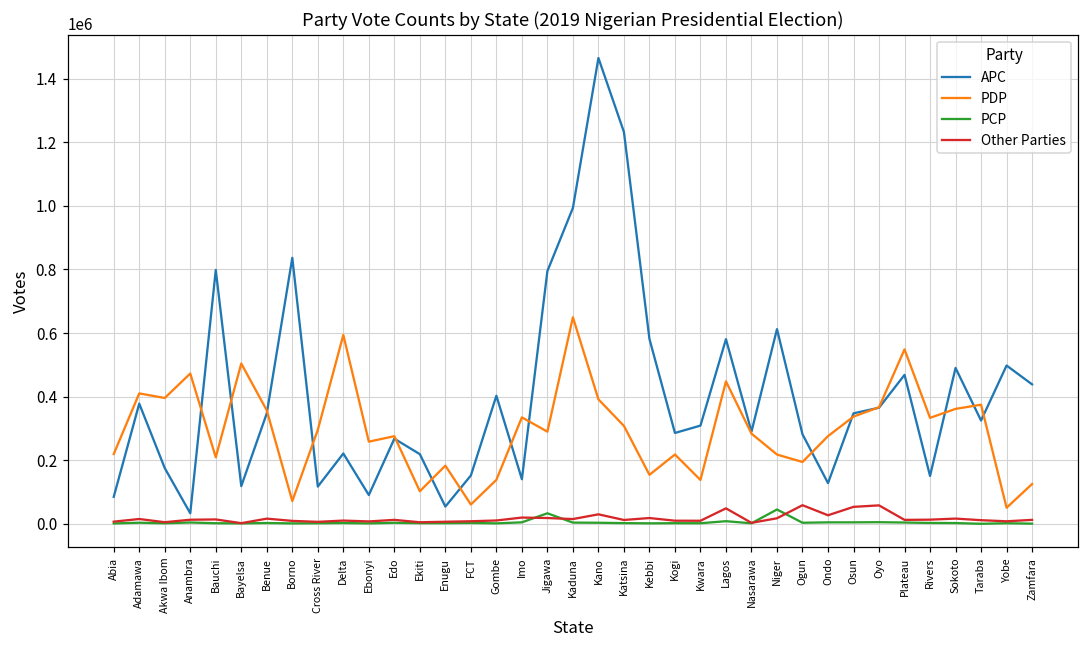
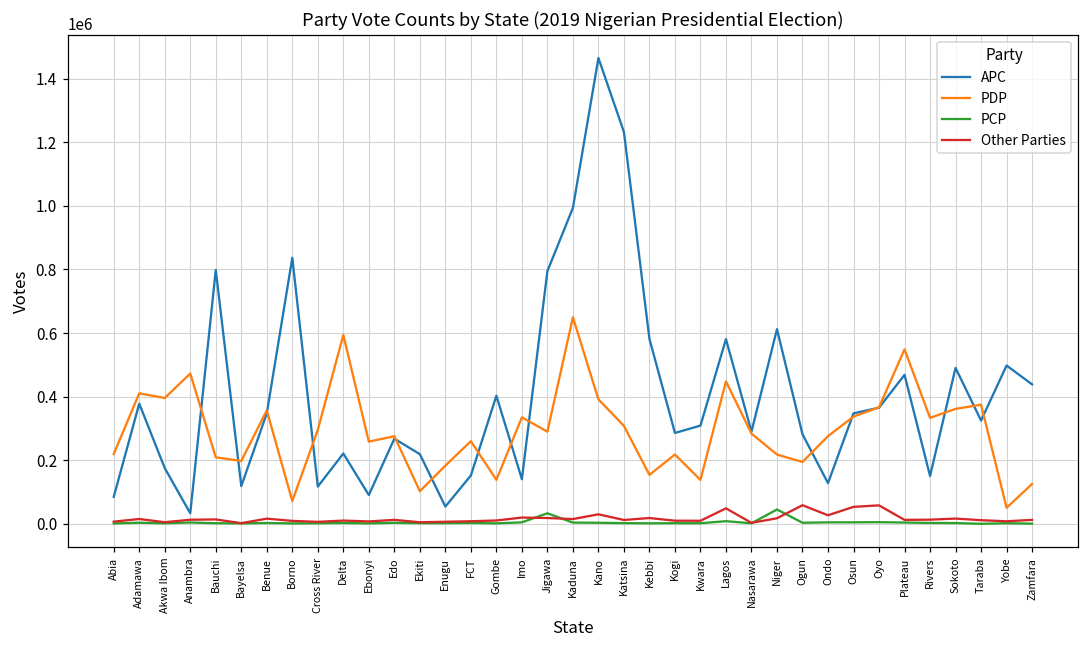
PDP, Bayelsa: 500000 -> 200000
PDP, FCT: 60000 -> 260000
